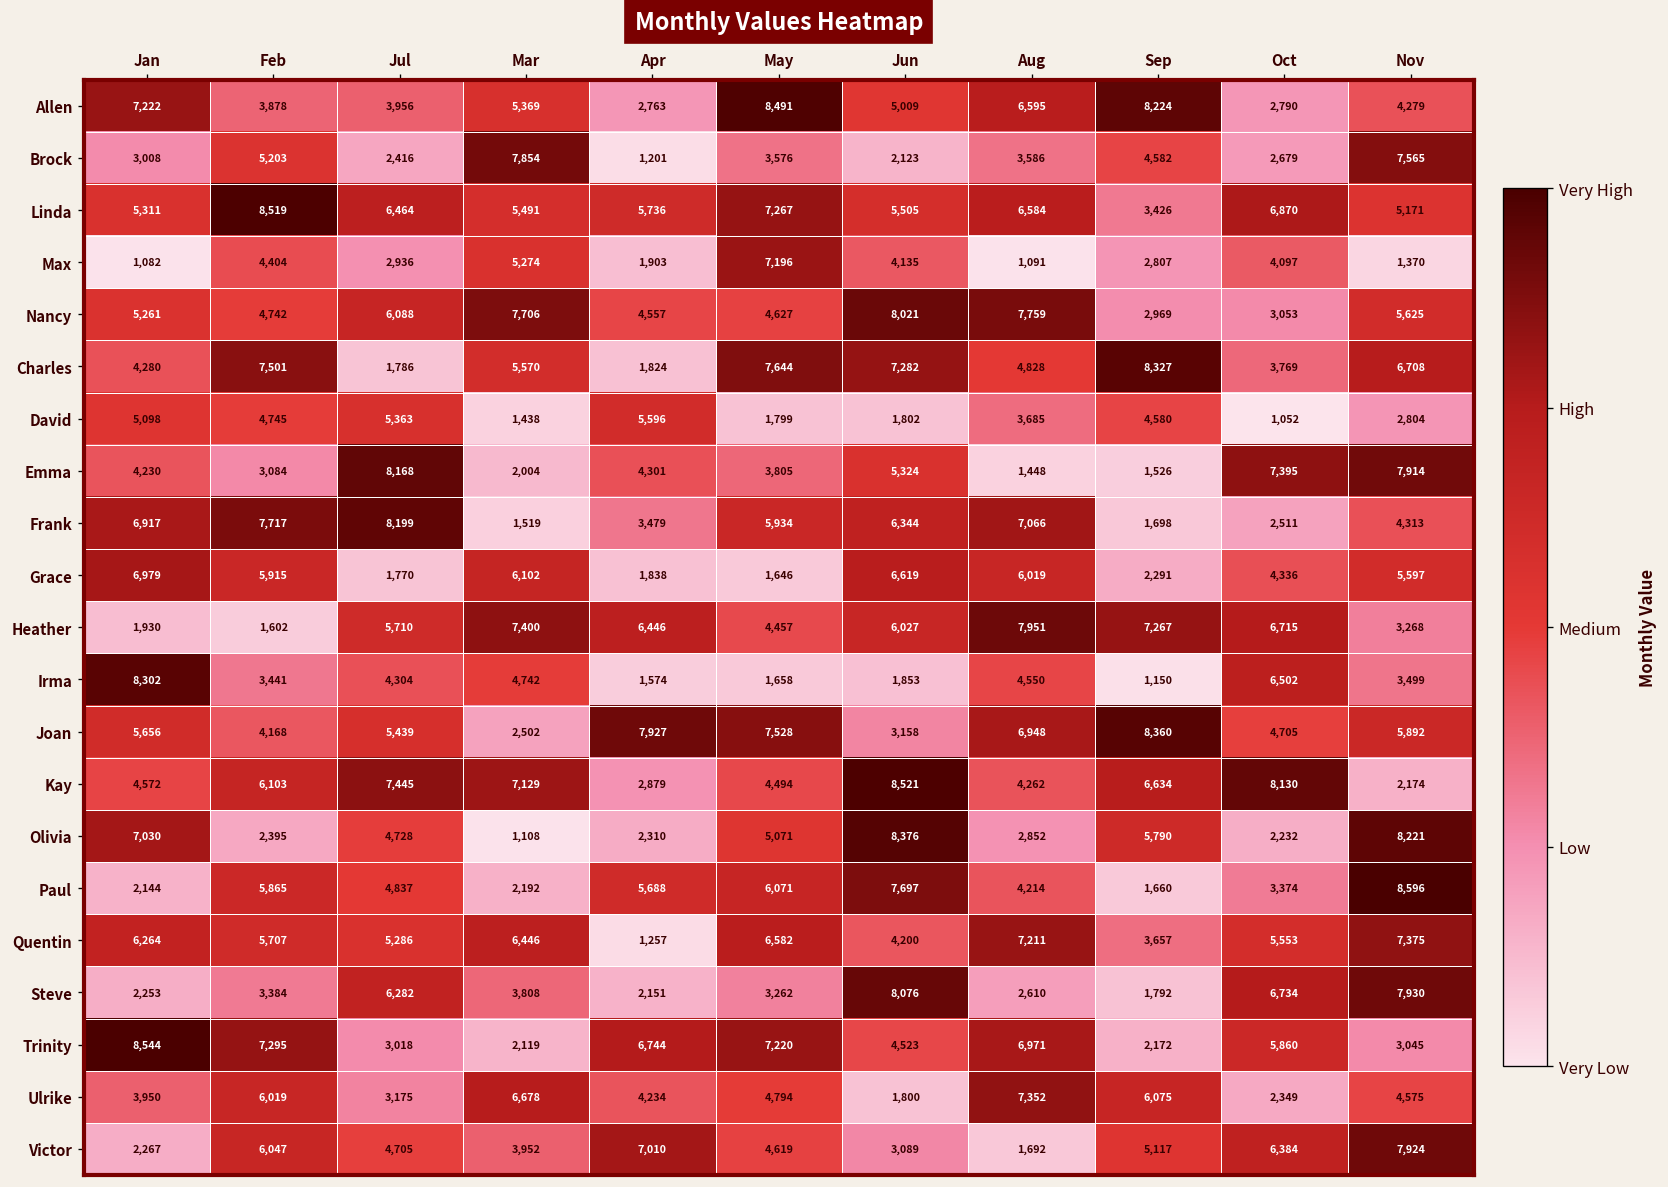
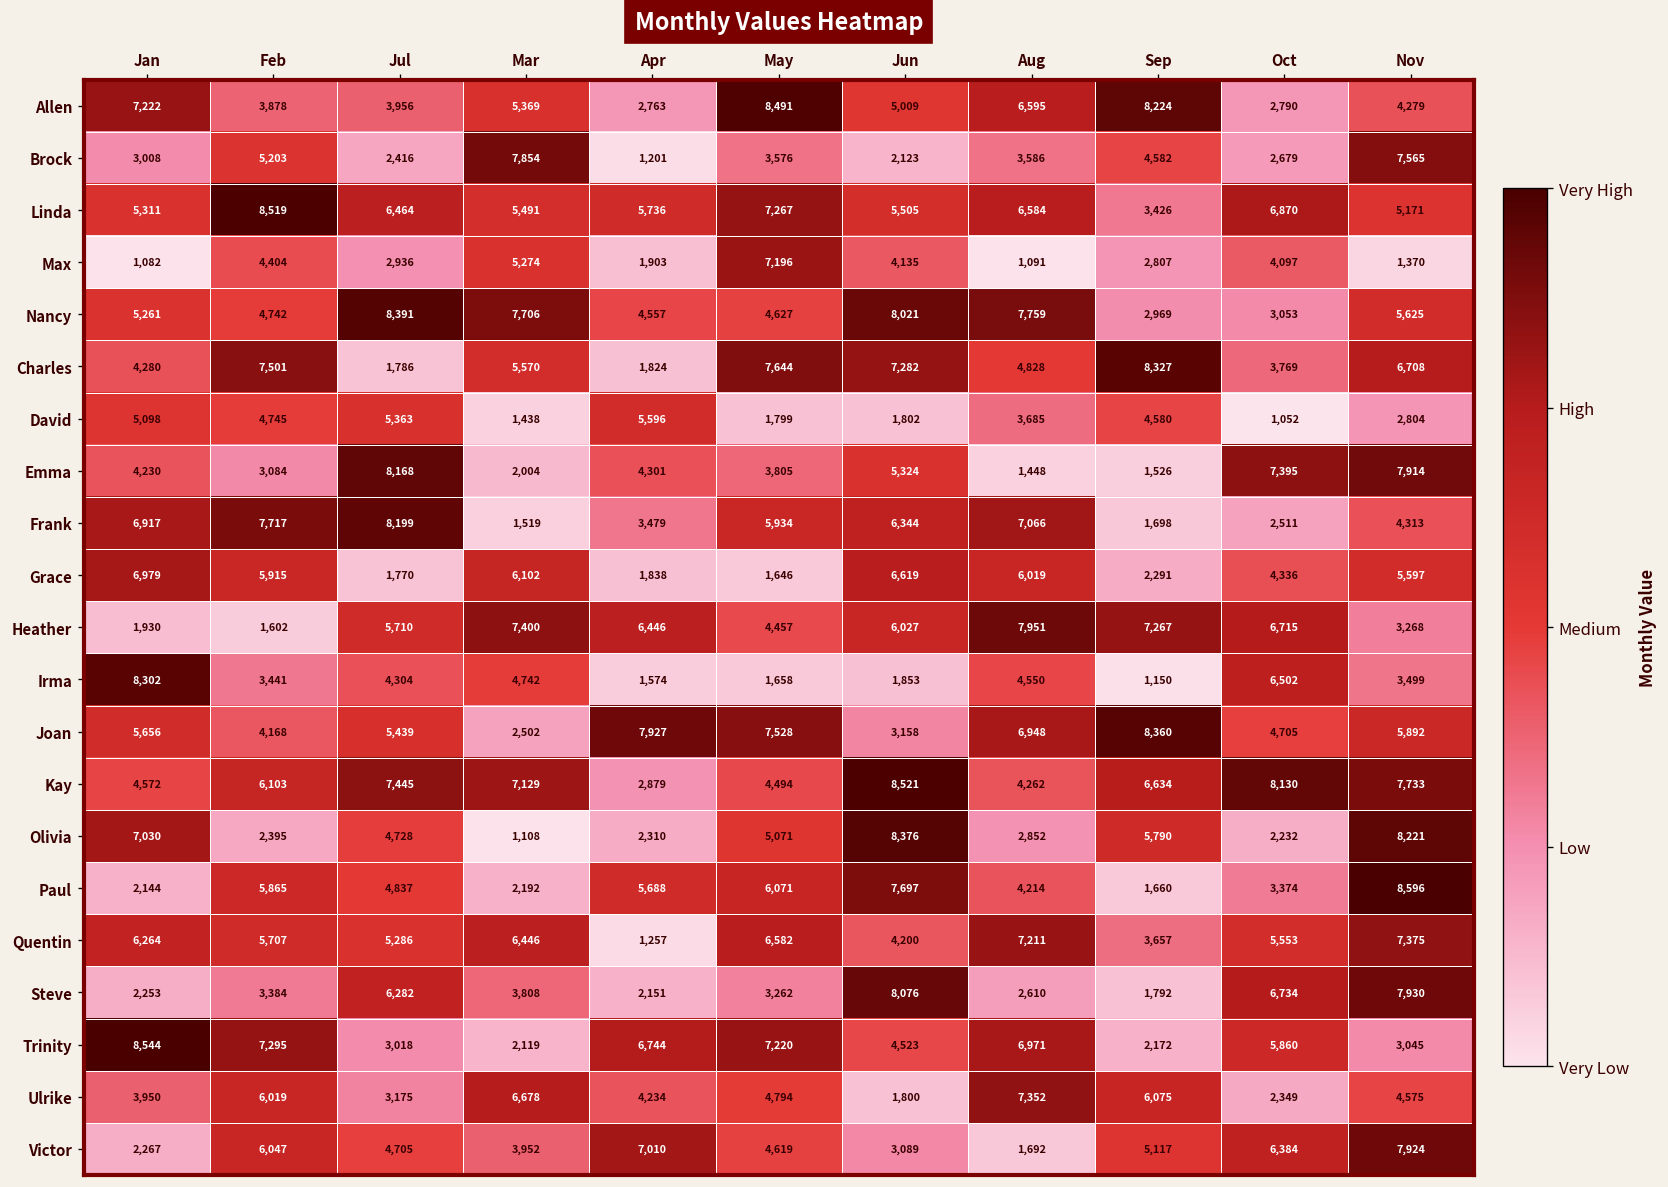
Nancy, Jul: 6,088 -> 8,391
Kay, Nov: 2,174 -> 7,733
